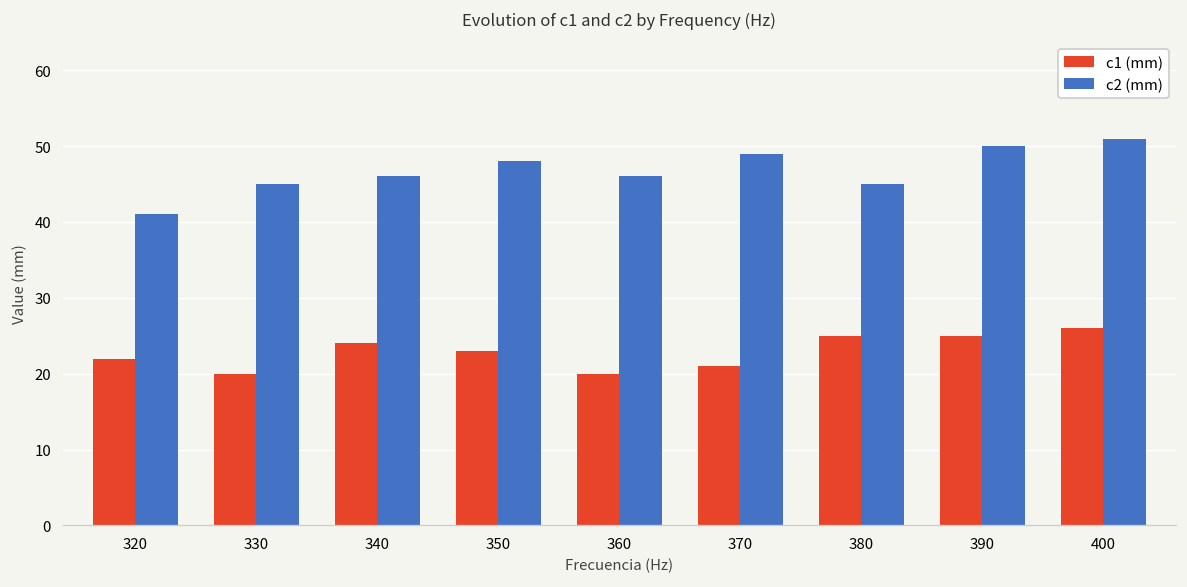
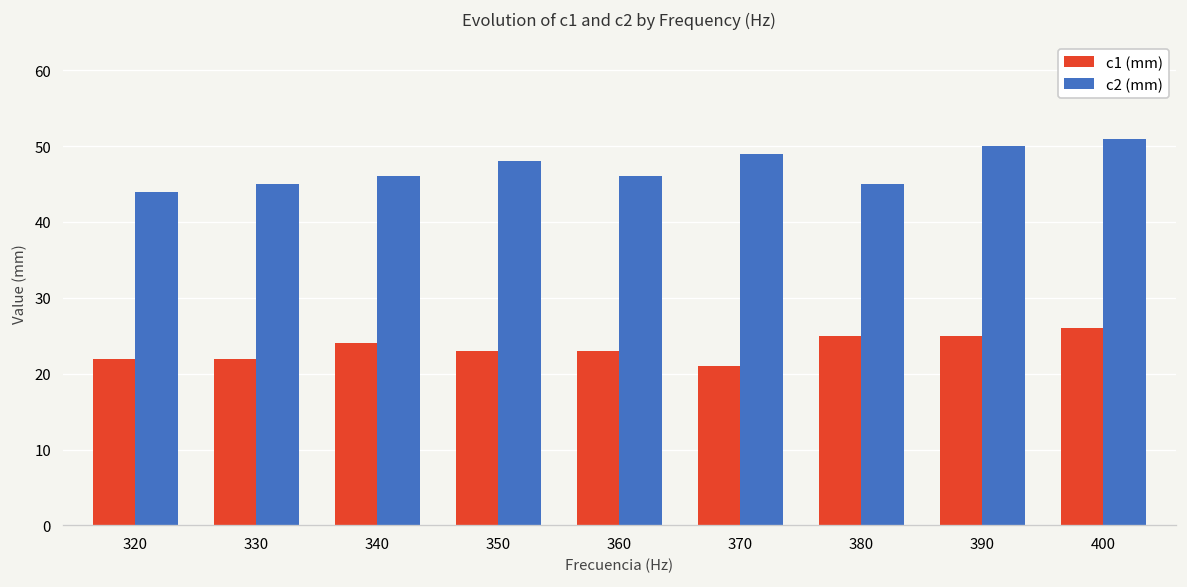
c2 (mm), 320: 41 -> 44
c1 (mm), 330: 20 -> 22
c1 (mm), 360: 20 -> 23
